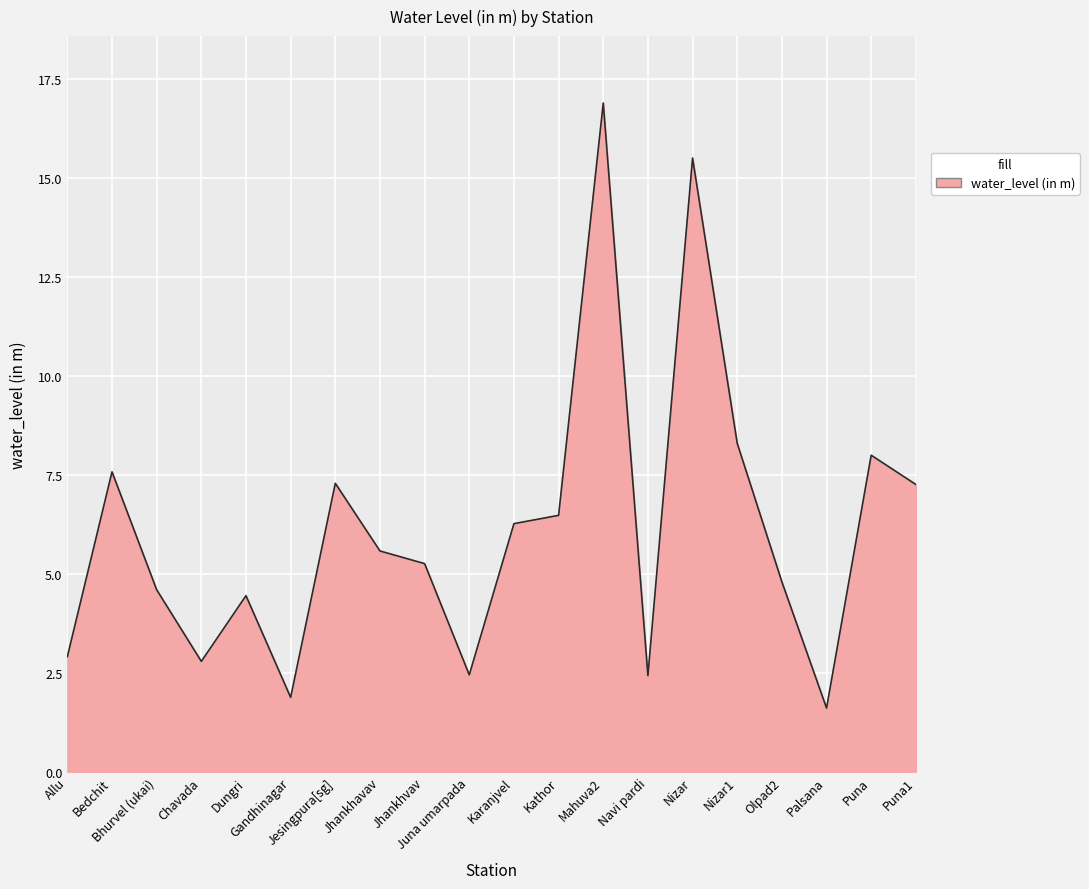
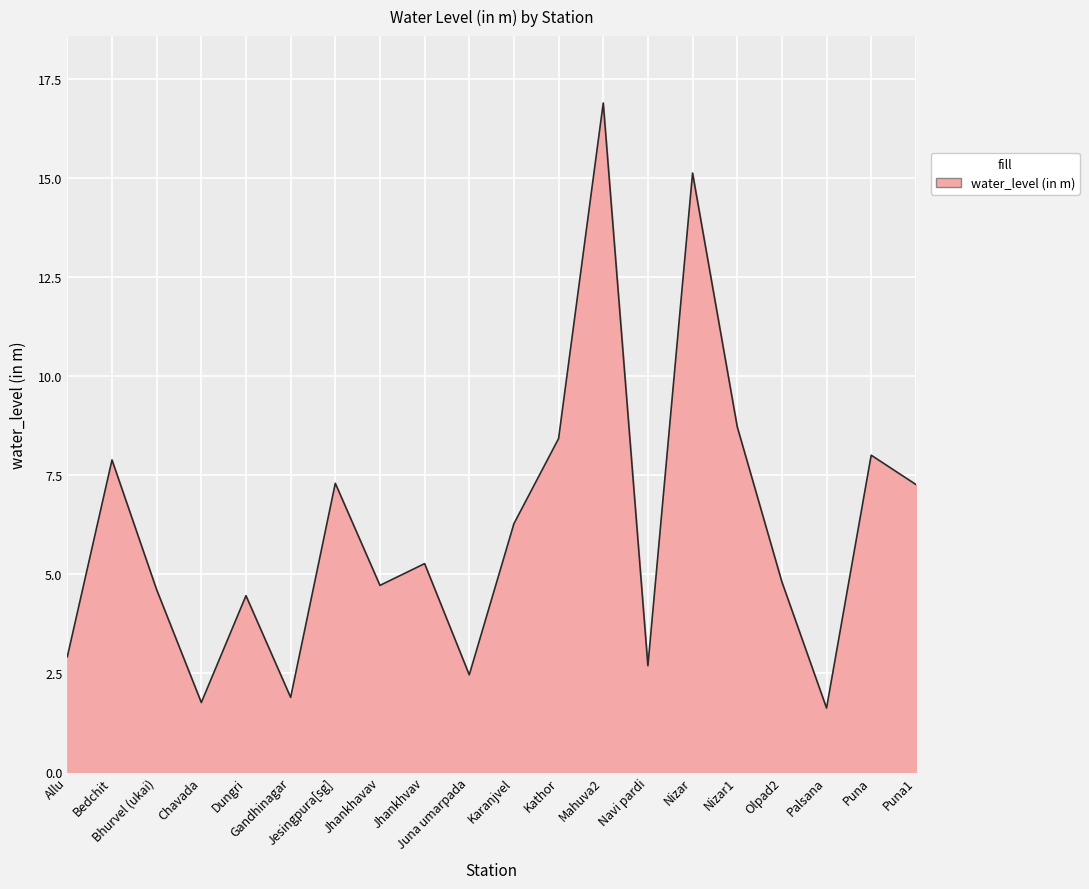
Bedchit: 7.6 -> 7.9
Chavada: 2.8 -> 1.8
Jhankhavav: 5.6 -> 4.7
Kathor: 6.5 -> 8.4
Navi pardi: 2.4 -> 2.7
Nizar: 15.5 -> 15.1
Nizar1: 8.3 -> 8.7
